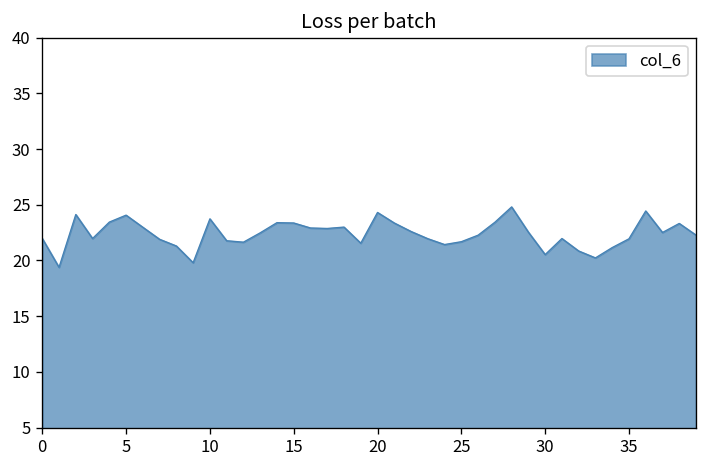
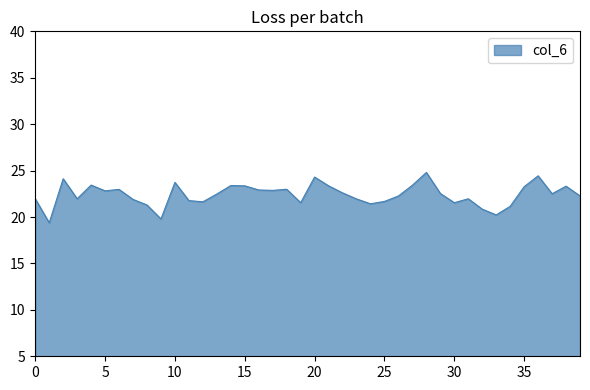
5: 24 -> 23
30: 21 -> 22
35: 22 -> 23
